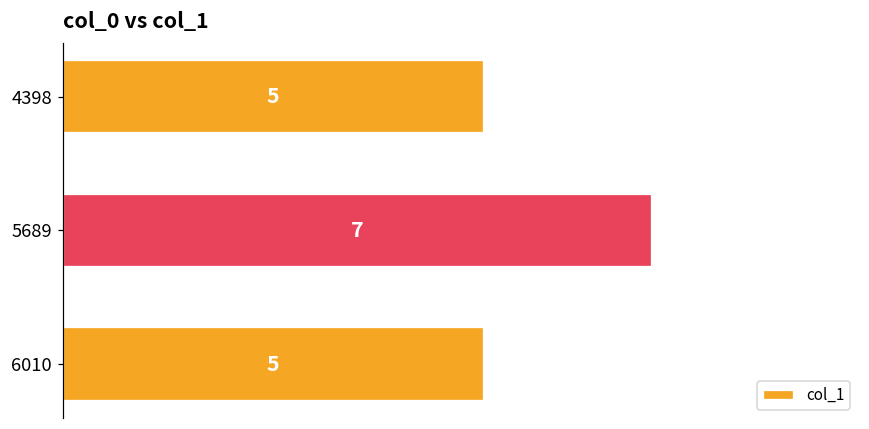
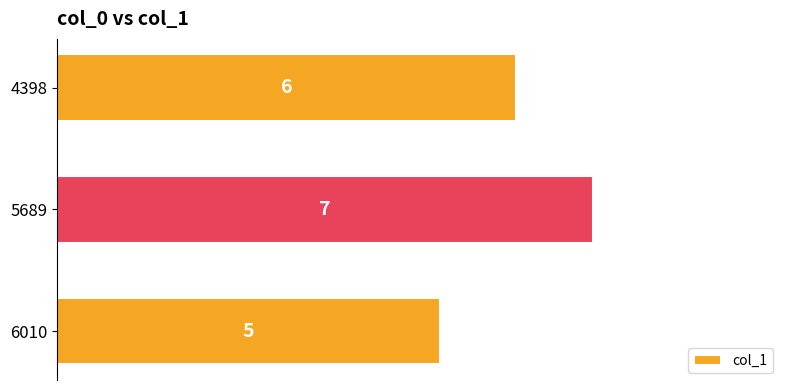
4398: 5 -> 6
